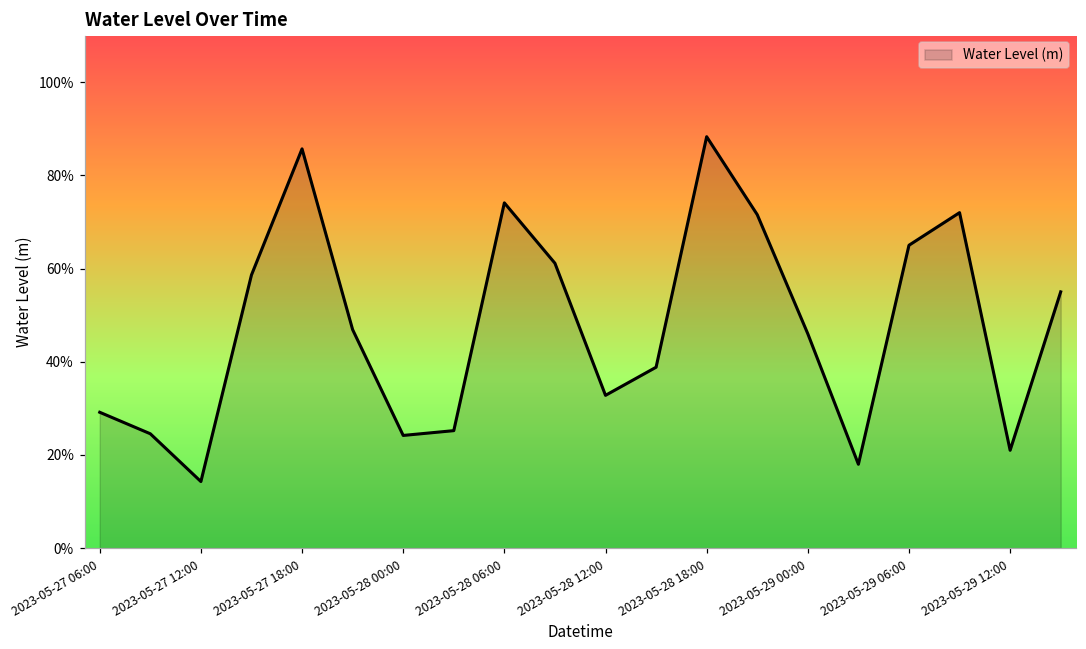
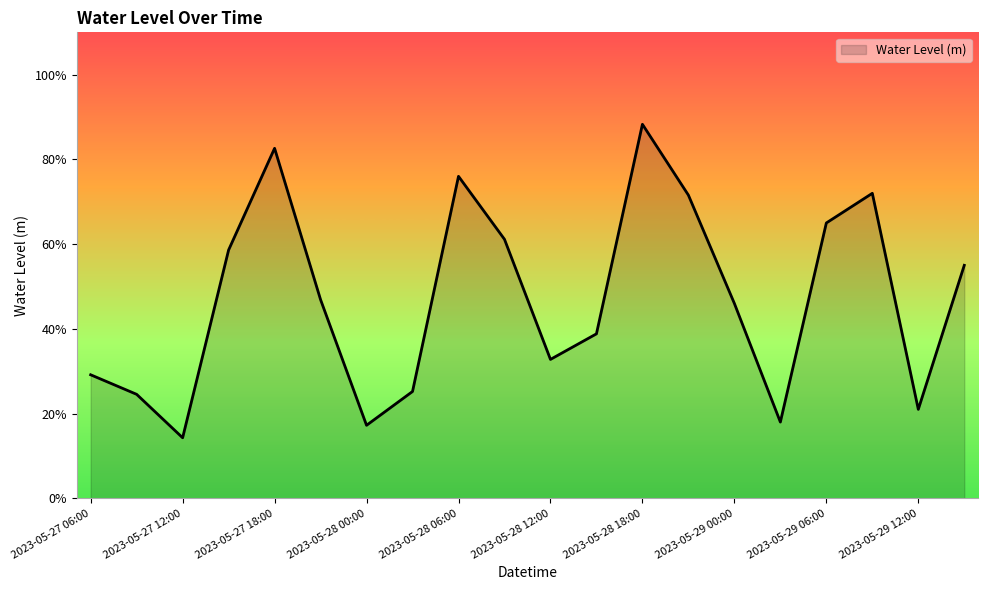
2023-05-27 18:00: 86% -> 83%
2023-05-28 00:00: 24% -> 17%
2023-05-28 06:00: 74% -> 76%
